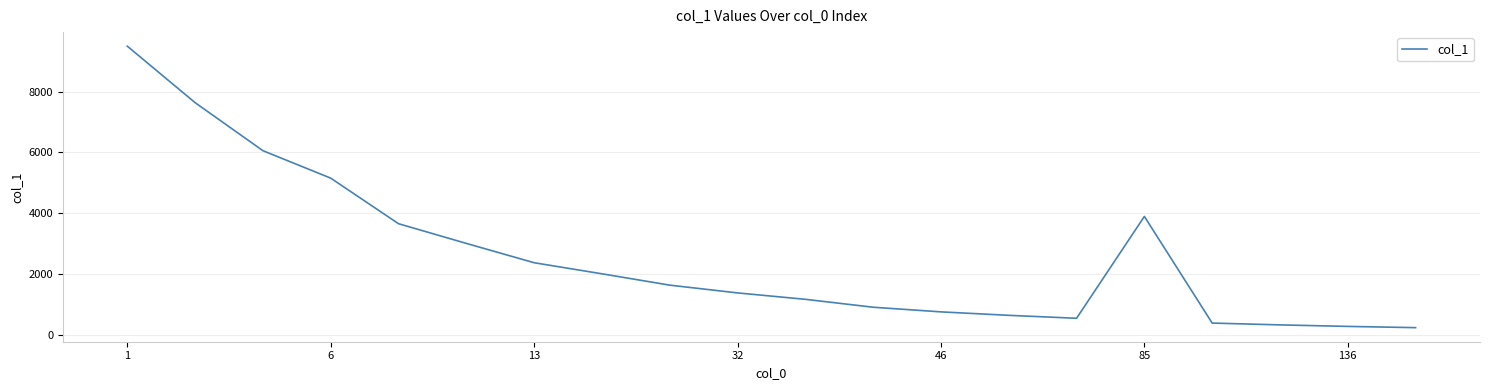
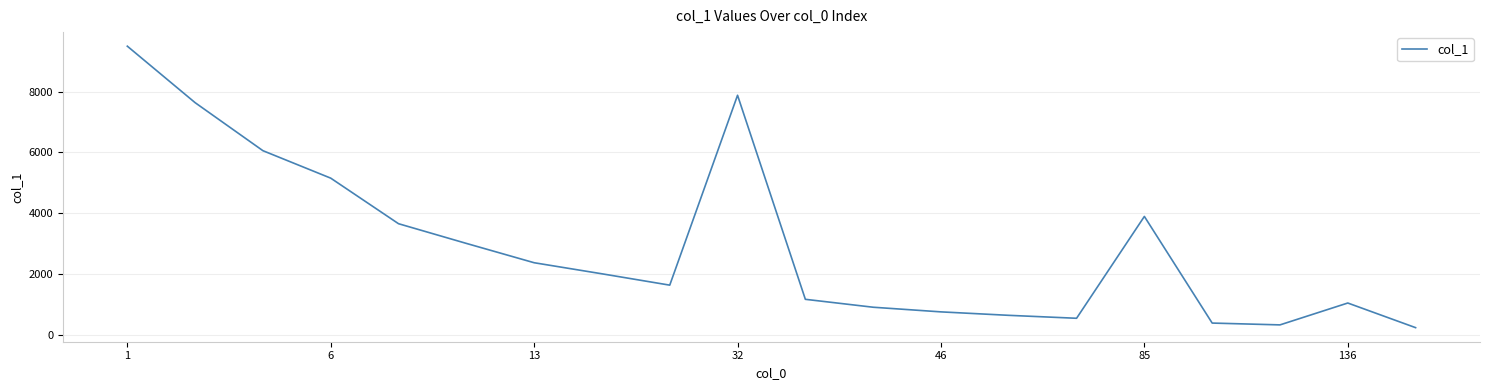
32: 1400 -> 7900
136: 300 -> 1000
